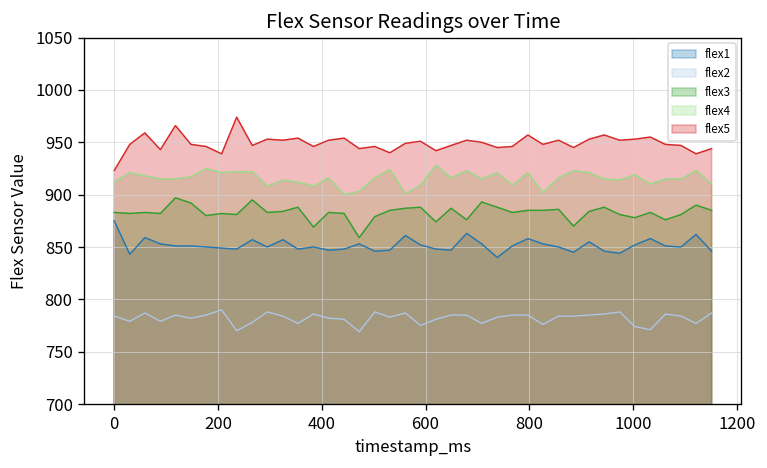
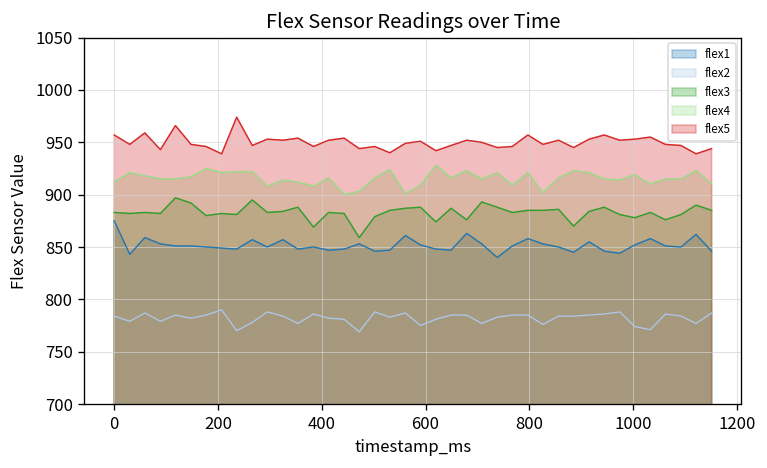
flex5, 0: 920 -> 960
